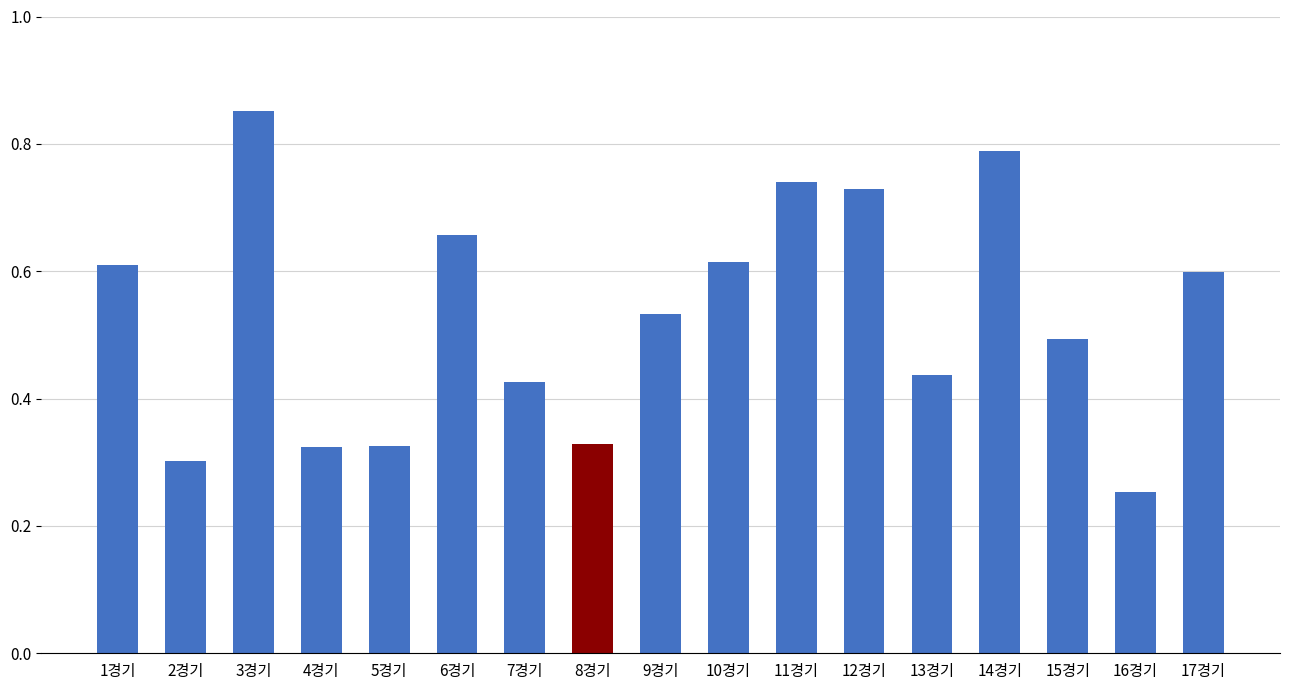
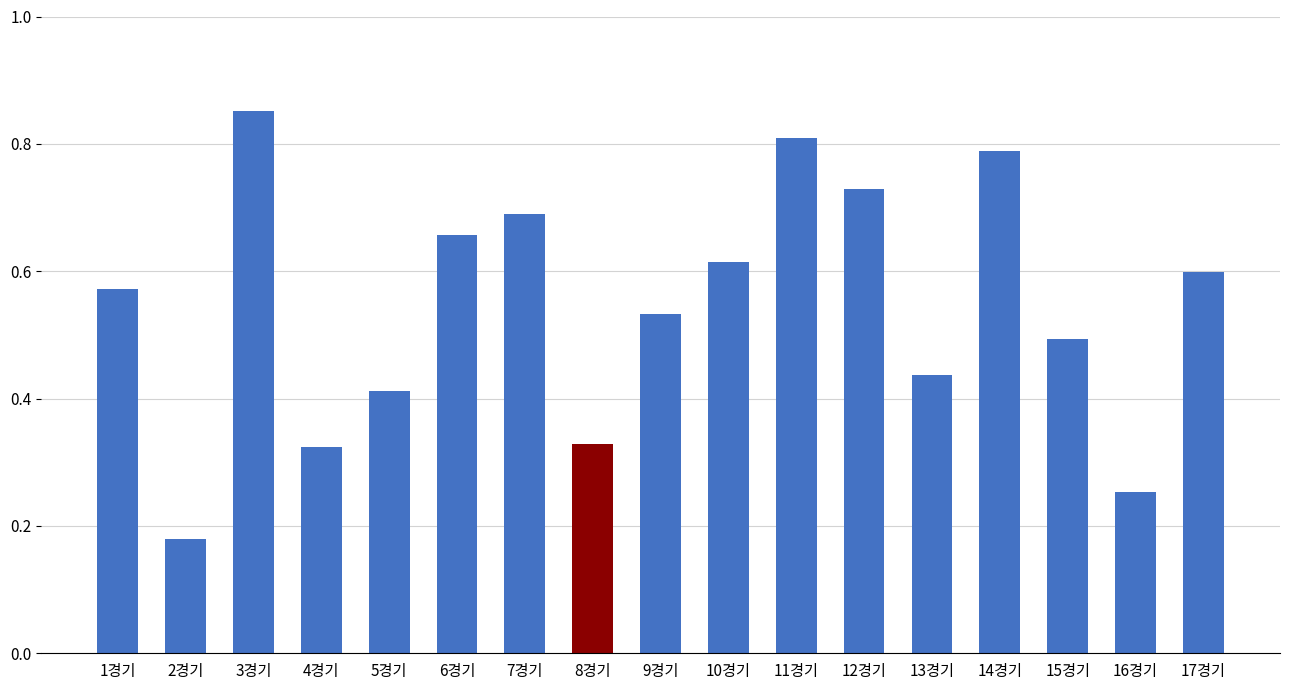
1경기: 0.61 -> 0.57
2경기: 0.30 -> 0.18
5경기: 0.33 -> 0.41
7경기: 0.43 -> 0.69
11경기: 0.74 -> 0.81
